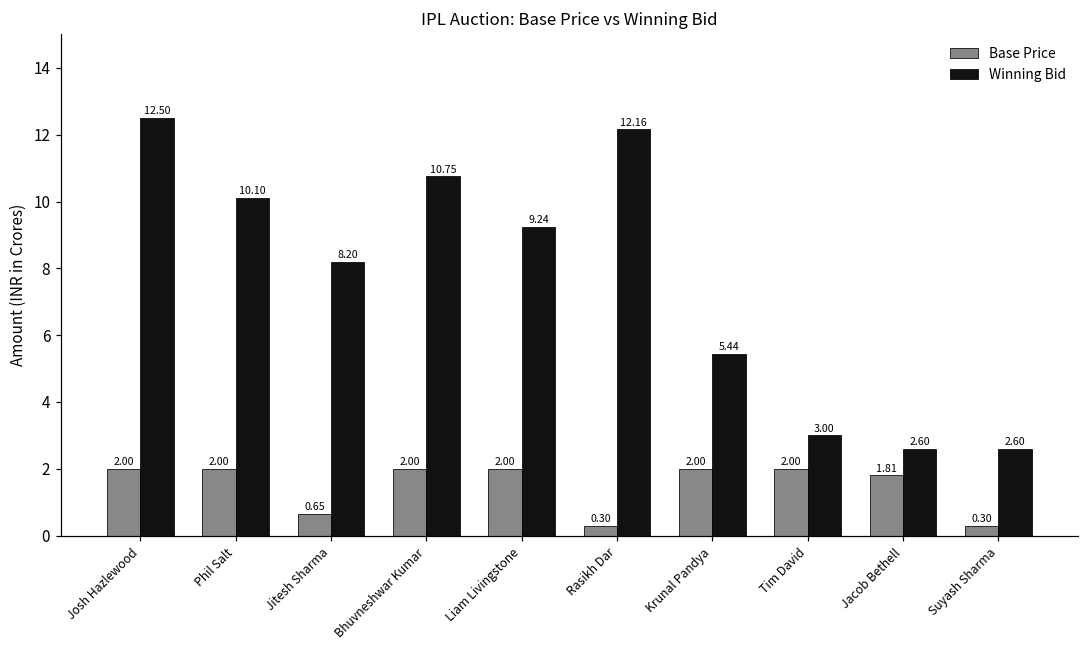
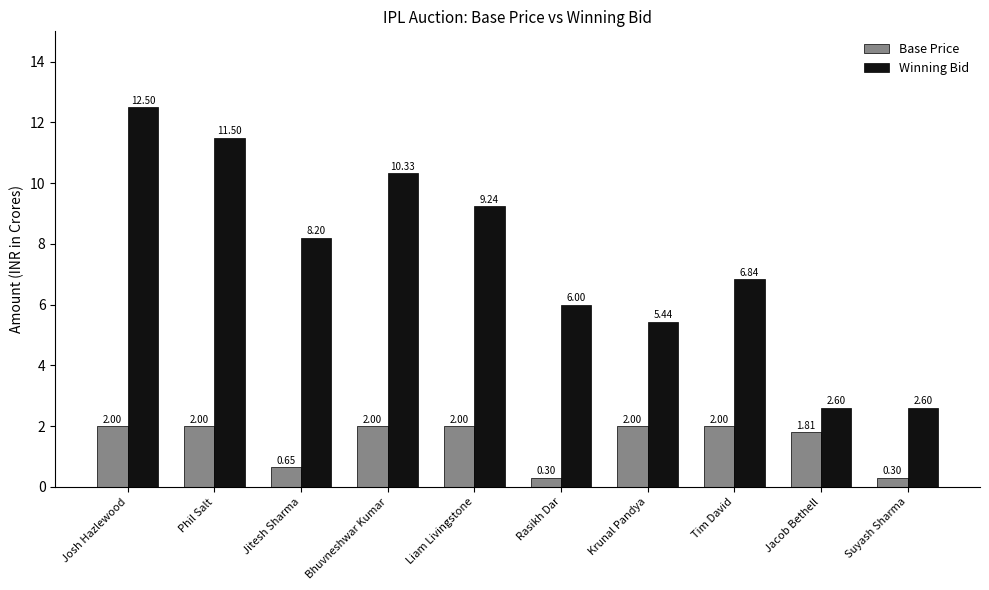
Winning Bid, Phil Salt: 10.10 -> 11.50
Winning Bid, Bhuvneshwar Kumar: 10.75 -> 10.33
Winning Bid, Rasikh Dar: 12.16 -> 6.00
Winning Bid, Tim David: 3.00 -> 6.84
